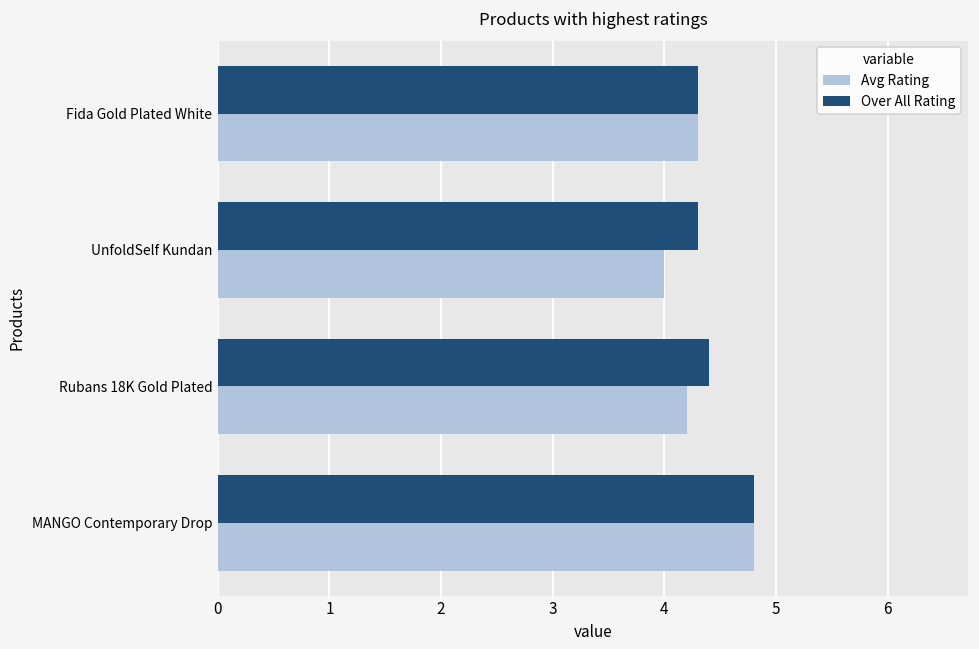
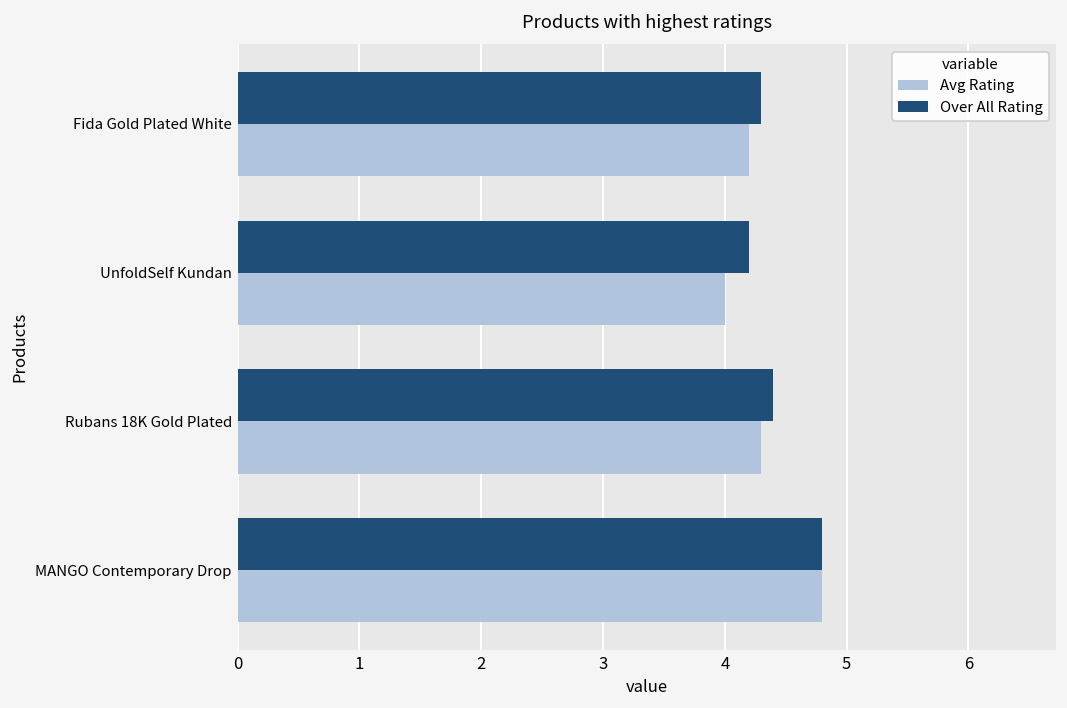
Avg Rating, Fida Gold Plated White: 4.3 -> 4.2
Over All Rating, UnfoldSelf Kundan: 4.3 -> 4.2
Avg Rating, Rubans 18K Gold Plated: 4.2 -> 4.3
